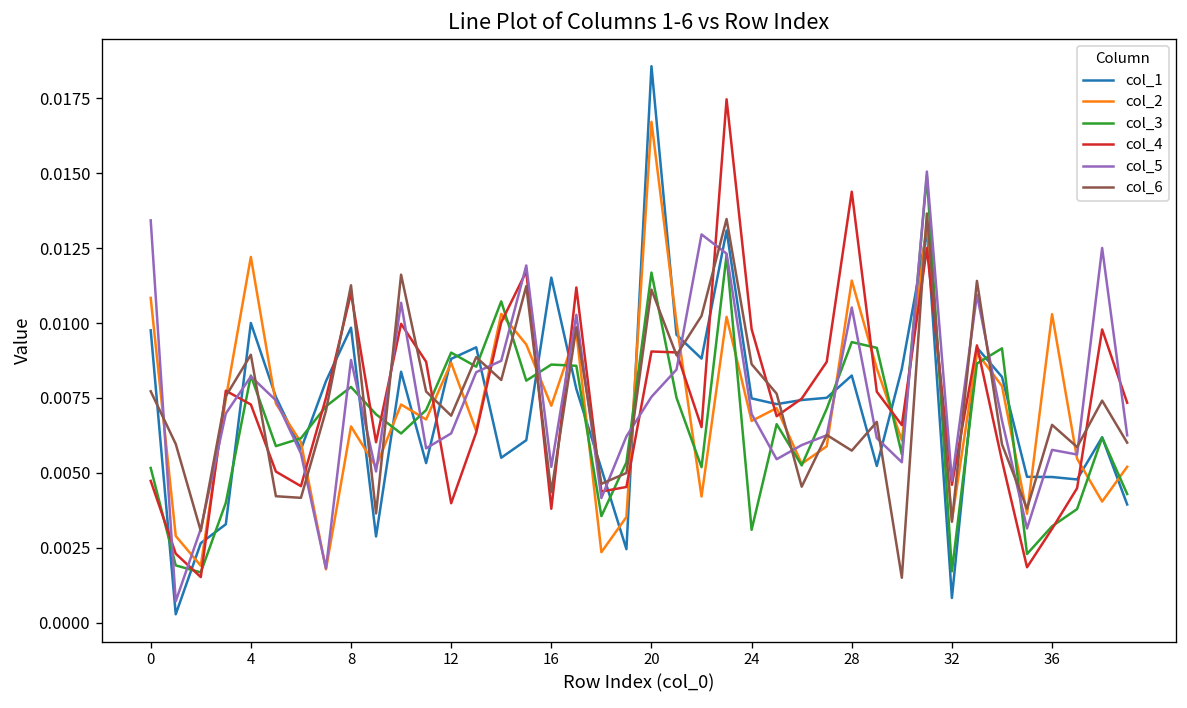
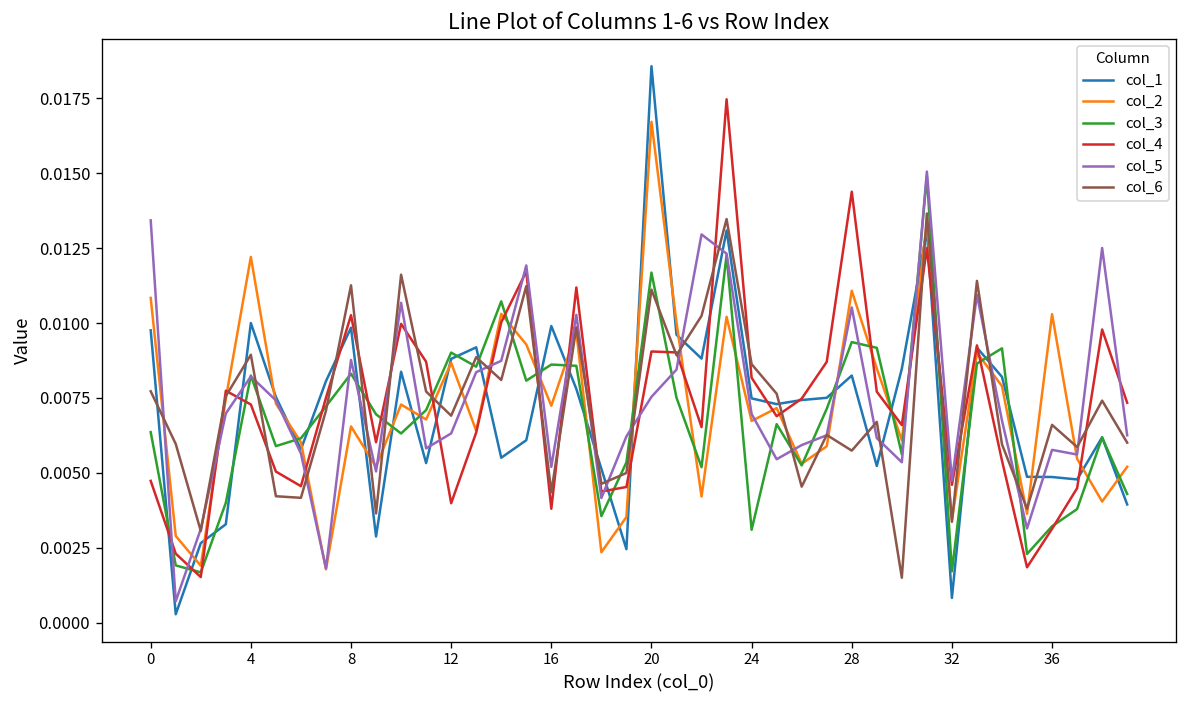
col_3, 0: 0.0052 -> 0.0064
col_3, 8: 0.0079 -> 0.0083
col_4, 8: 0.0110 -> 0.0103
col_1, 16: 0.0115 -> 0.0099
col_4, 24: 0.0098 -> 0.0082
col_2, 28: 0.0114 -> 0.0111
